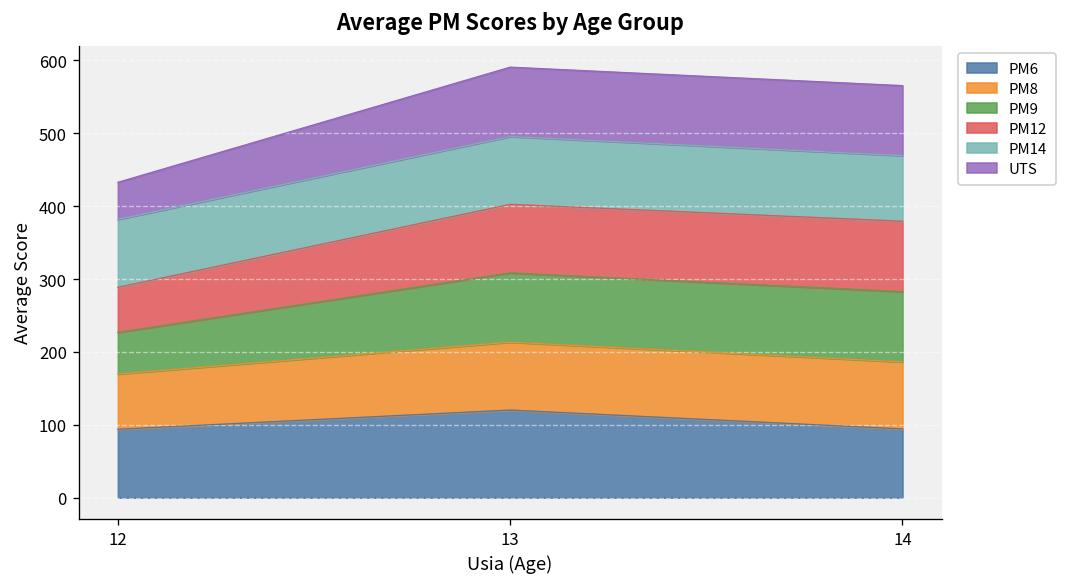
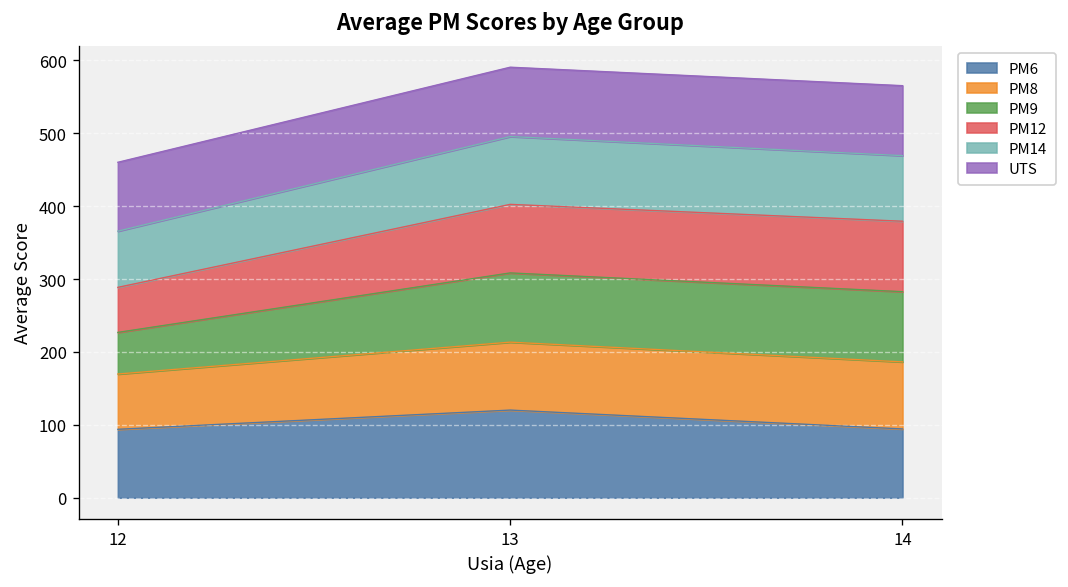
PM14, 12: 90 -> 80
UTS, 12: 50 -> 90
